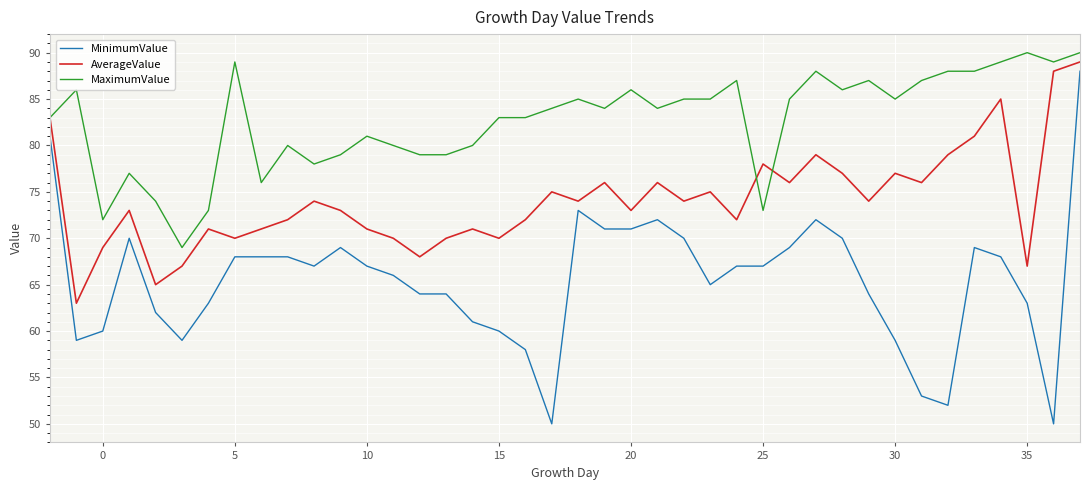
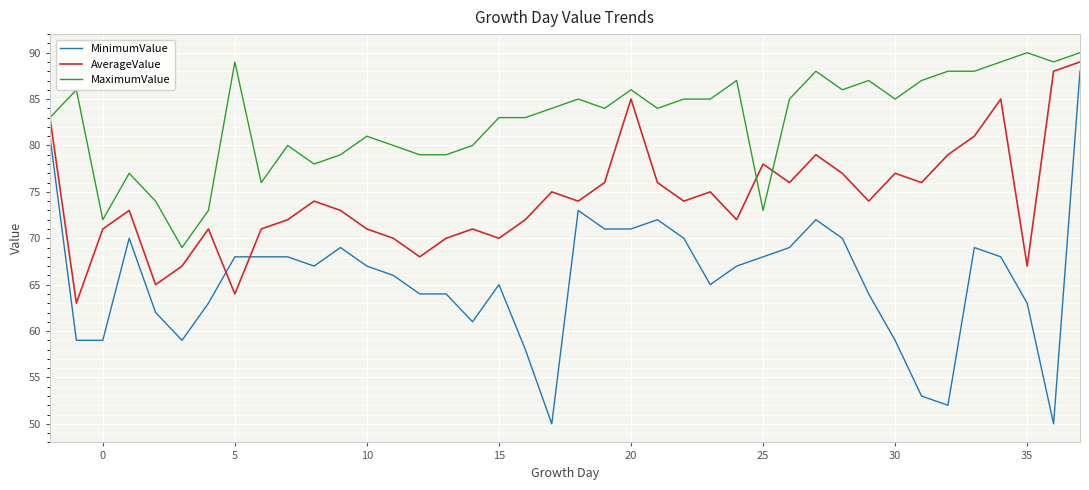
MinimumValue, 0: 60 -> 59
AverageValue, 0: 69 -> 71
AverageValue, 5: 70 -> 64
MinimumValue, 15: 60 -> 65
AverageValue, 20: 73 -> 85
MinimumValue, 25: 67 -> 68
